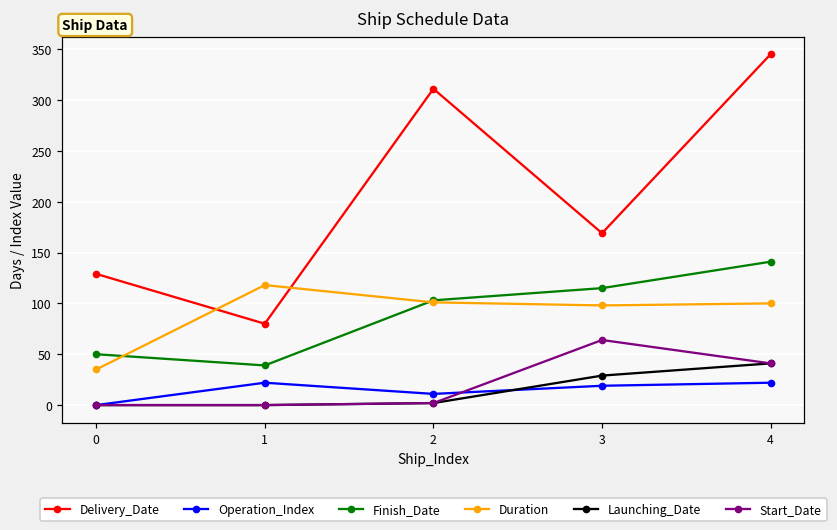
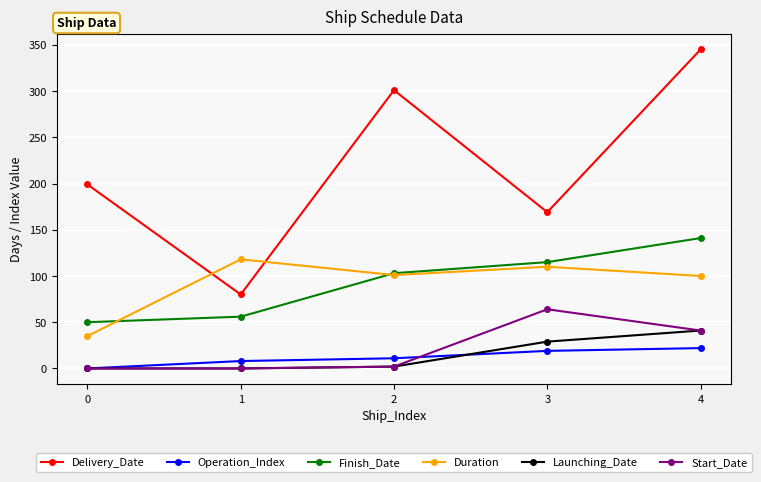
Delivery_Date, 0: 130 -> 200
Operation_Index, 1: 20 -> 10
Finish_Date, 1: 40 -> 60
Delivery_Date, 2: 310 -> 300
Duration, 3: 100 -> 110
